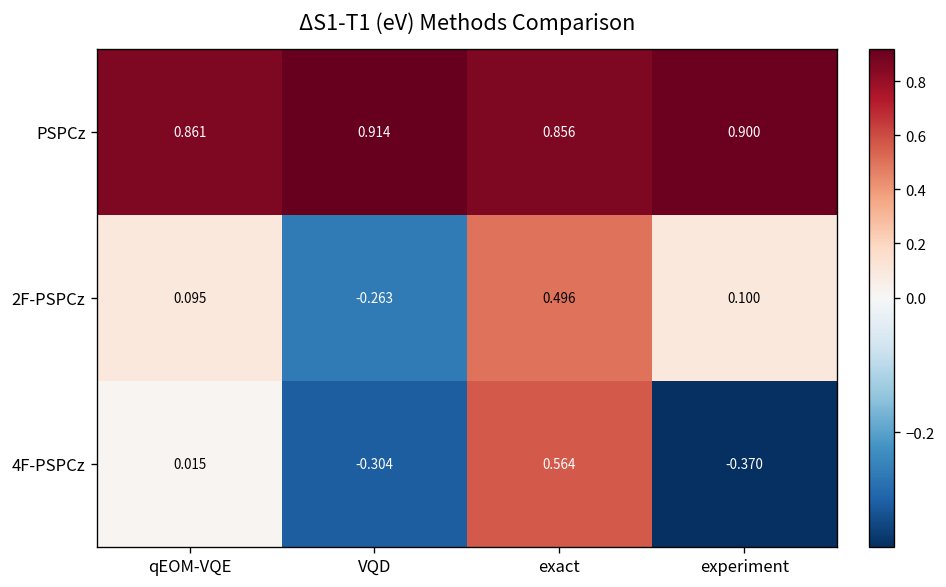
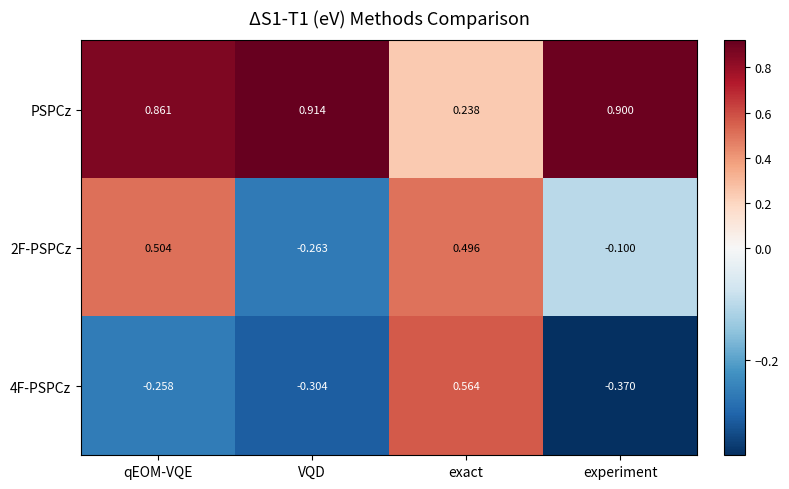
PSPCz, exact: 0.856 -> 0.238
2F-PSPCz, qEOM-VQE: 0.095 -> 0.504
2F-PSPCz, experiment: 0.100 -> -0.100
4F-PSPCz, qEOM-VQE: 0.015 -> -0.258
